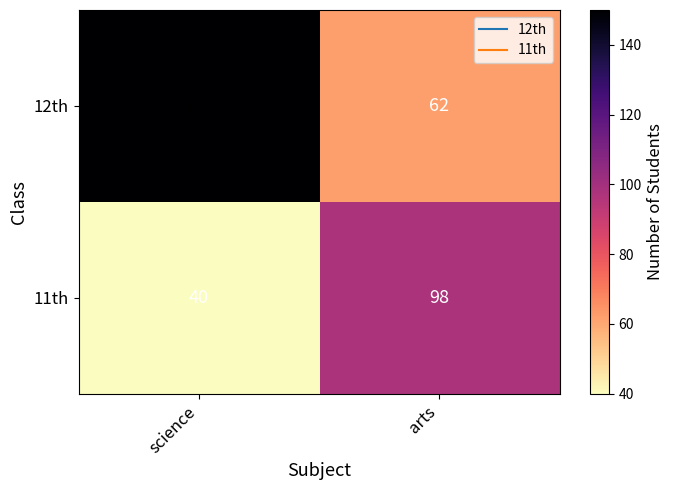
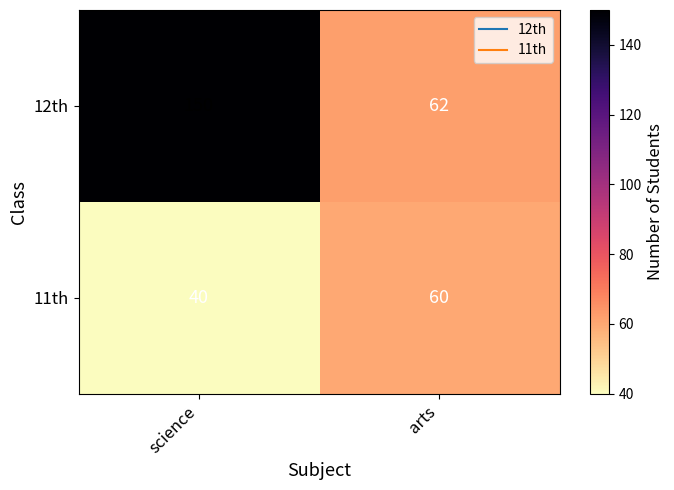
11th, arts: 98 -> 60
